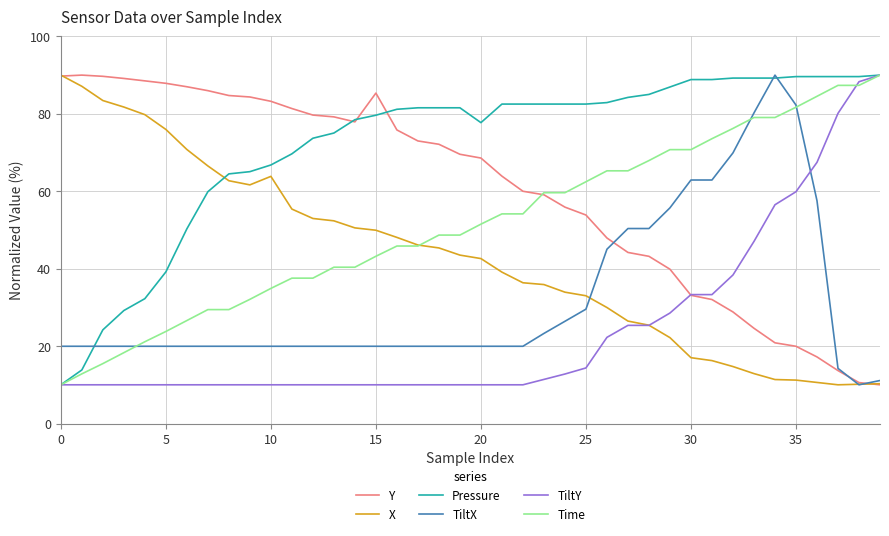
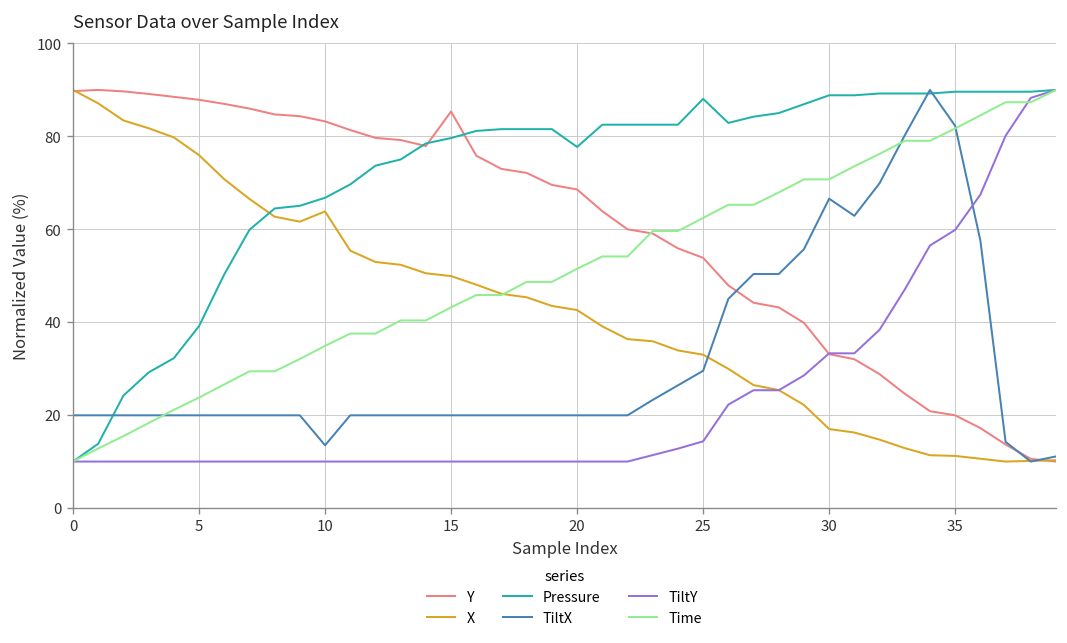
TiltX, 10: 20 -> 14
Pressure, 25: 83 -> 88
TiltX, 30: 63 -> 67
